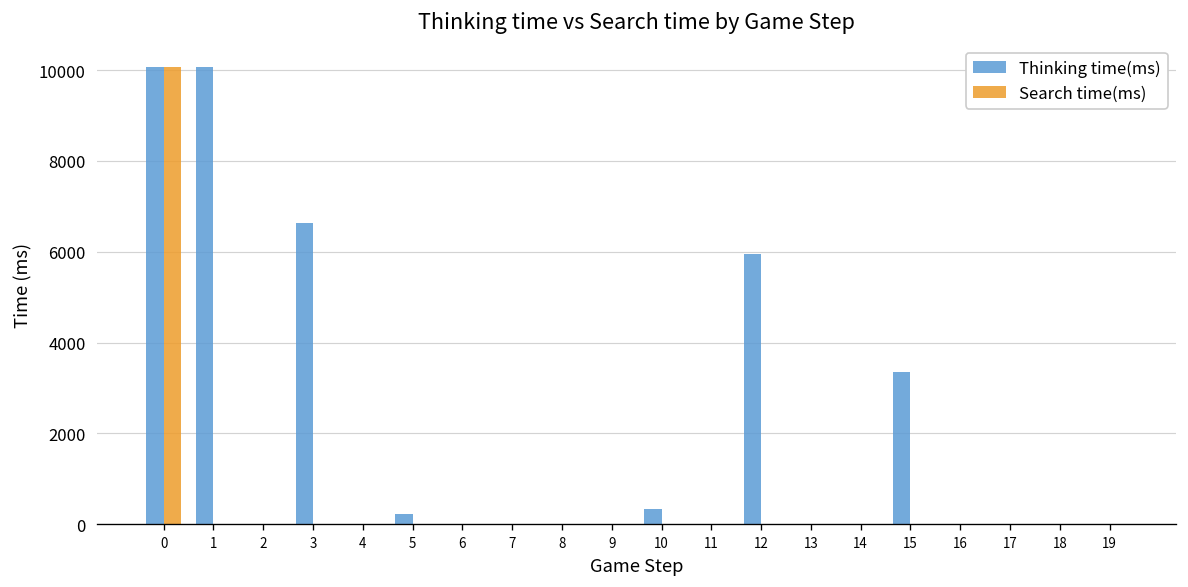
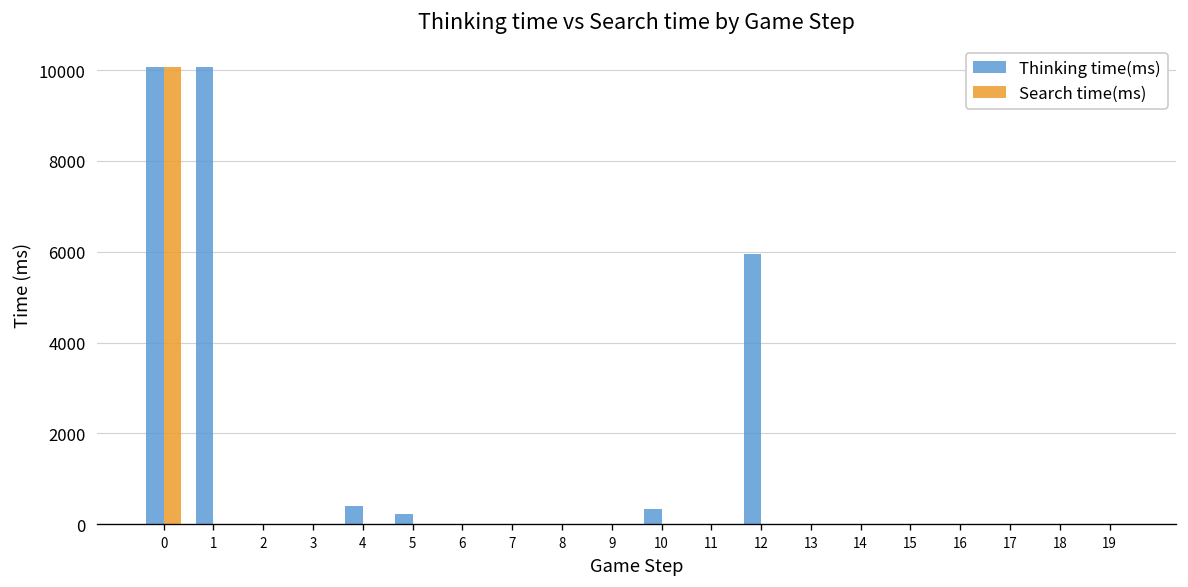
Thinking time(ms), 3: 6600 -> 0
Thinking time(ms), 4: 0 -> 400
Thinking time(ms), 15: 3300 -> 0
